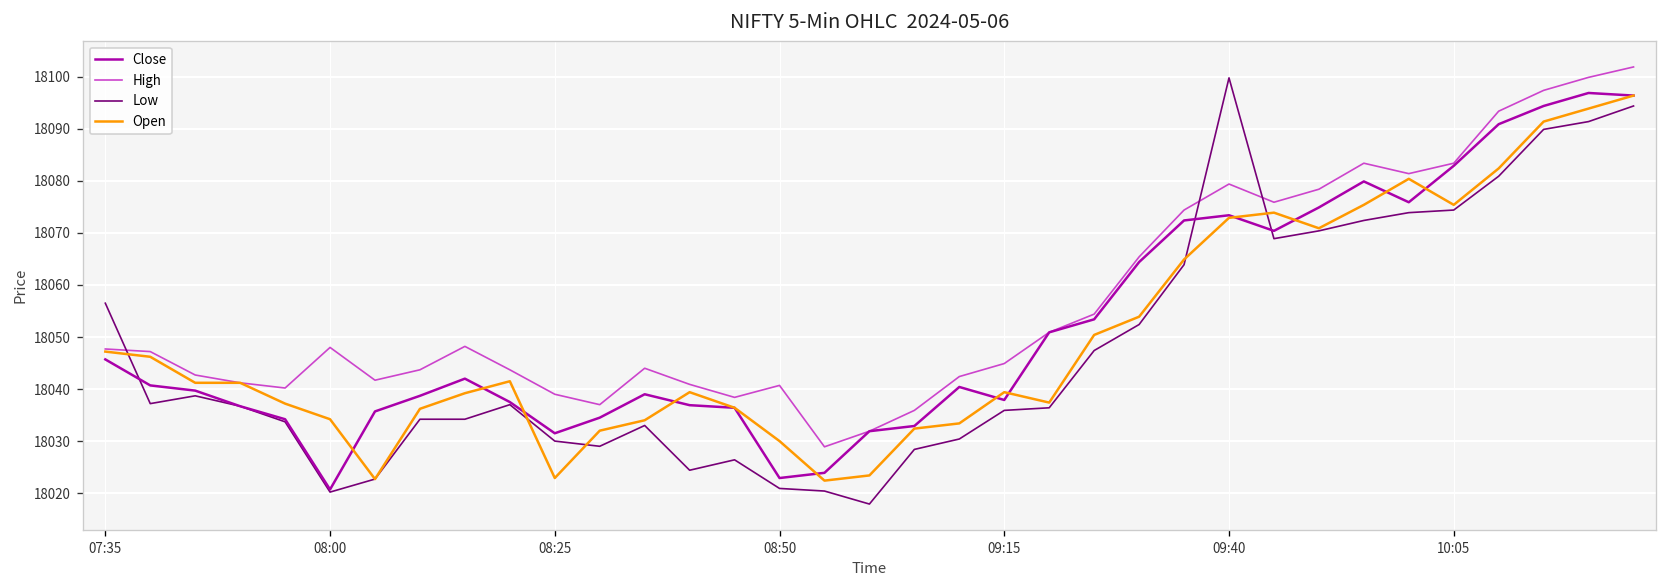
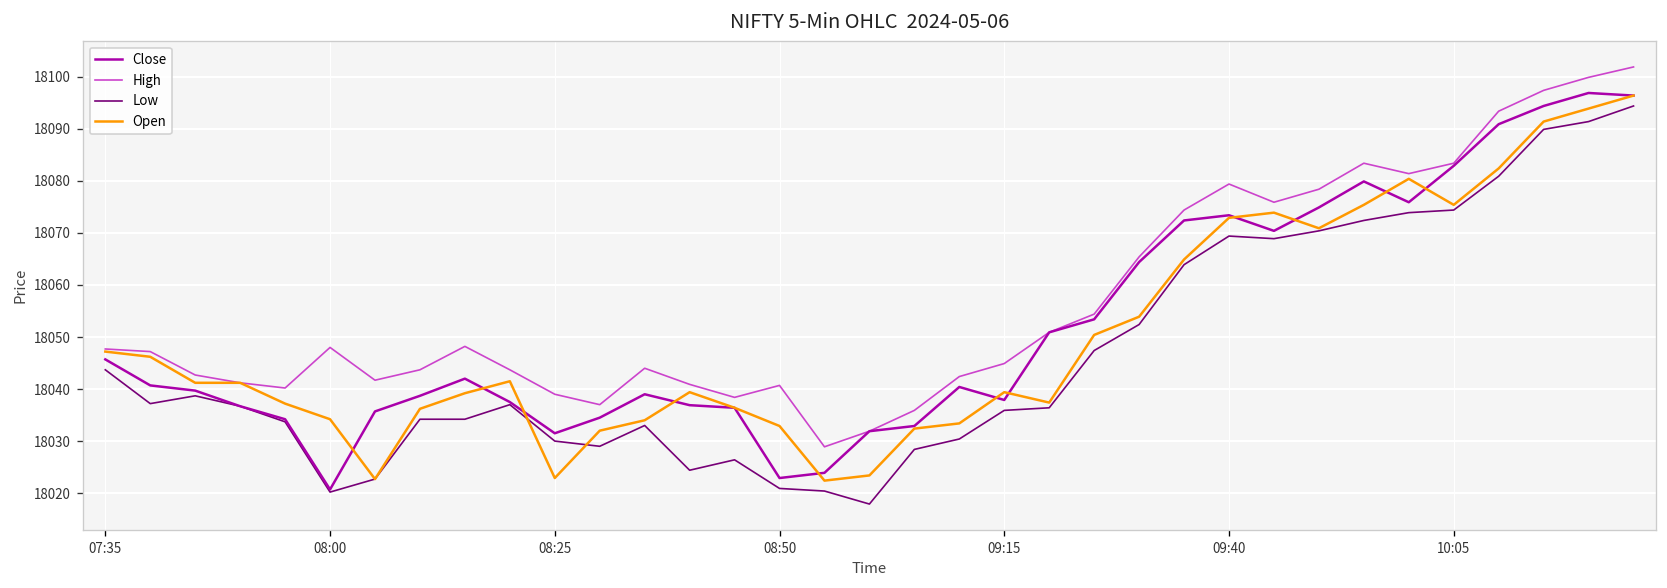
Low, 07:35: 18057 -> 18044
Open, 08:50: 18030 -> 18033
Low, 09:40: 18100 -> 18069
